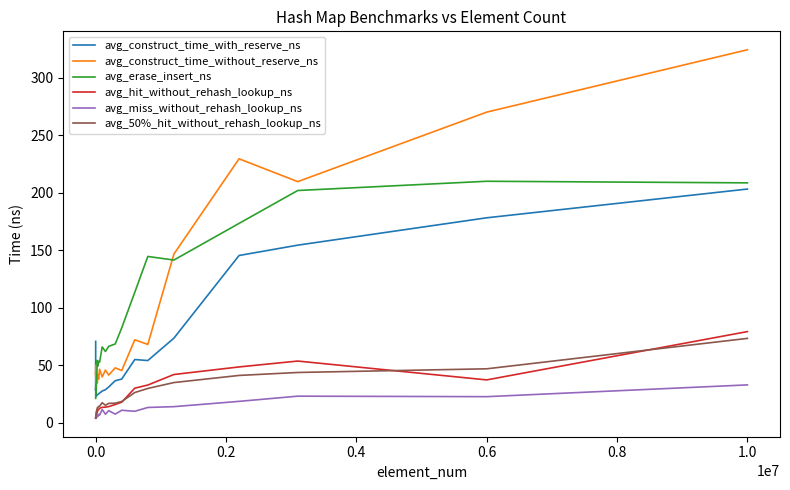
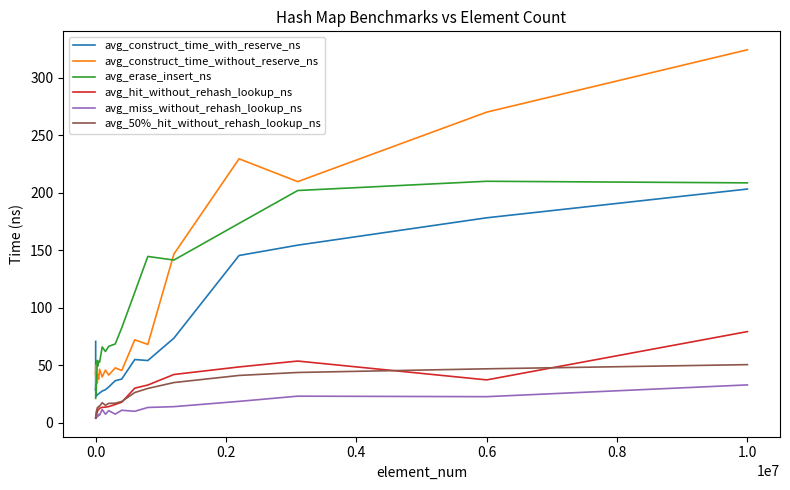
avg_50%_hit_without_rehash_lookup_ns, 1.0: 73 -> 50
